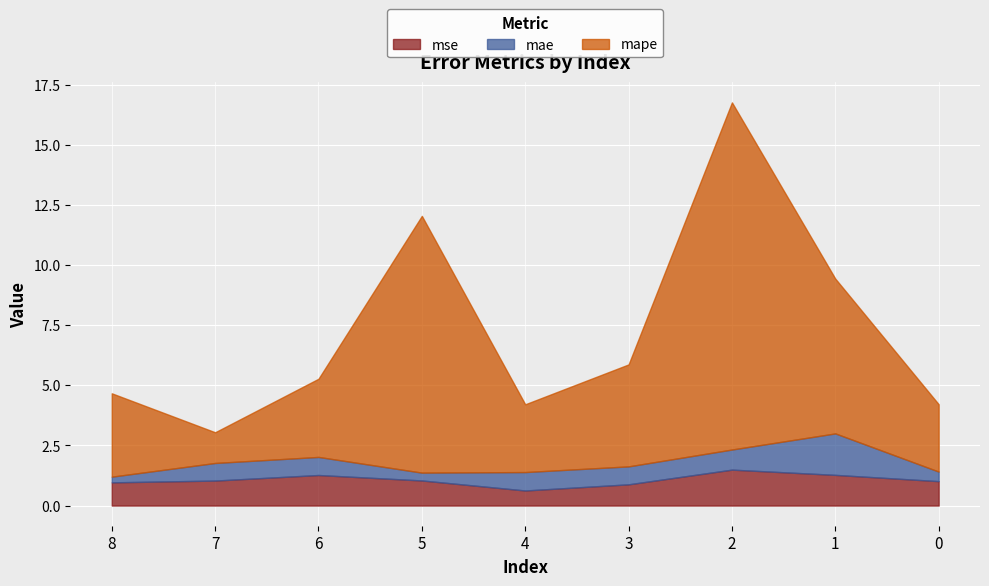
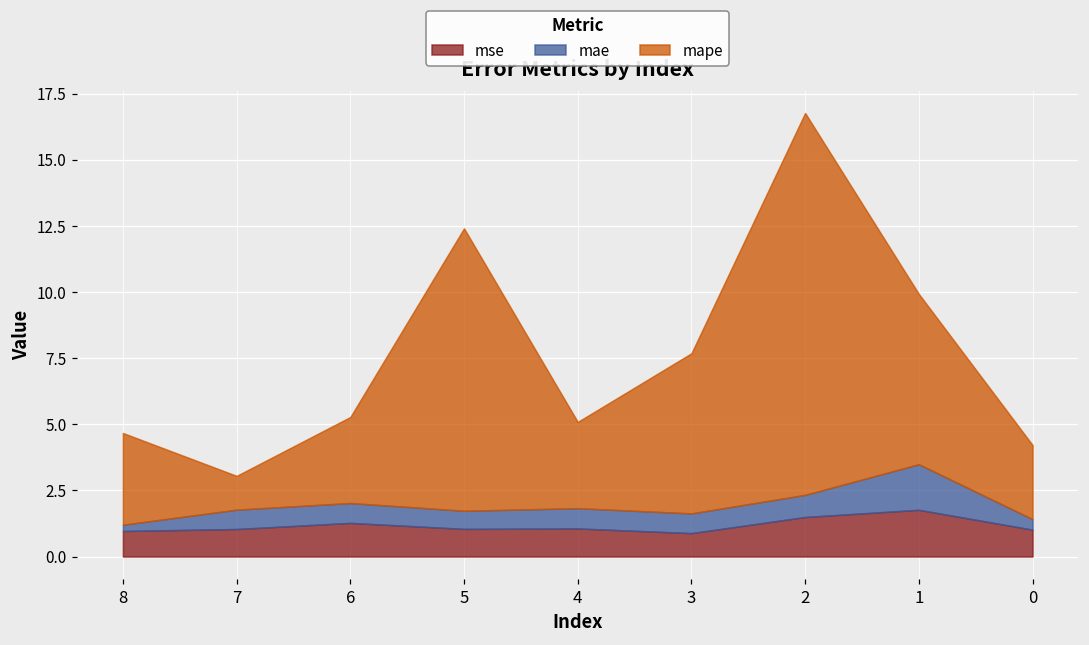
mae, 5: 0.3 -> 0.7
mse, 4: 0.6 -> 1.1
mape, 4: 2.8 -> 3.3
mape, 3: 4.2 -> 6.1
mse, 1: 1.3 -> 1.8
